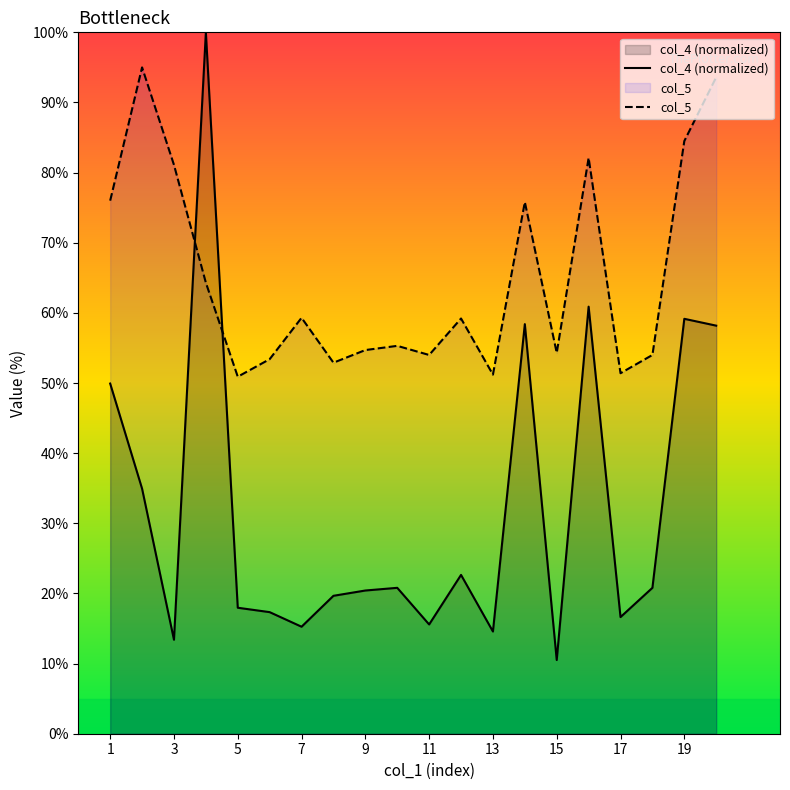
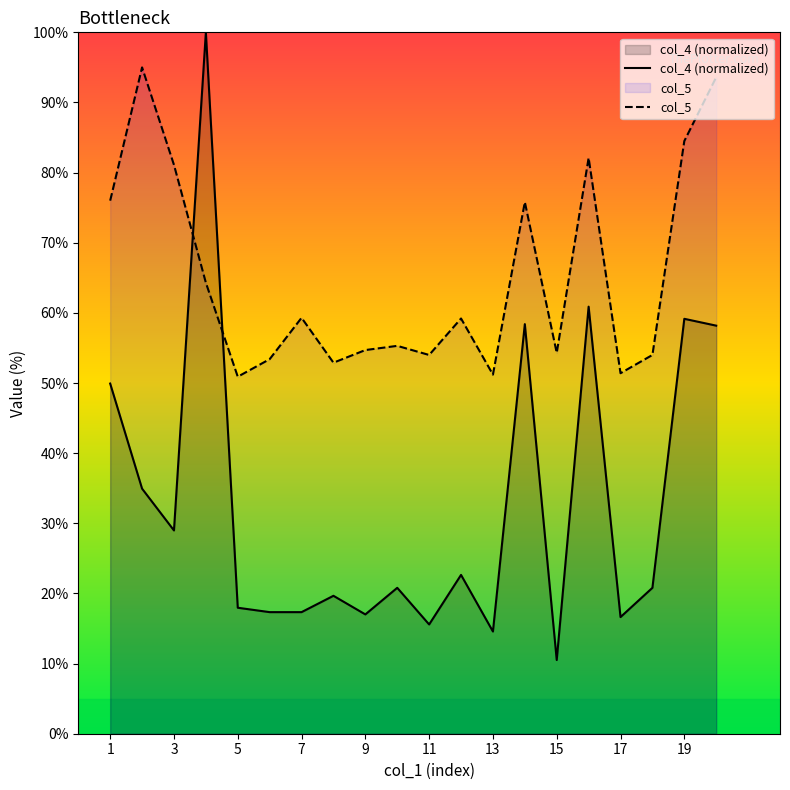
col_4 (normalized), 3: 13% -> 29%
col_4 (normalized), 7: 15% -> 17%
col_4 (normalized), 9: 20% -> 17%
